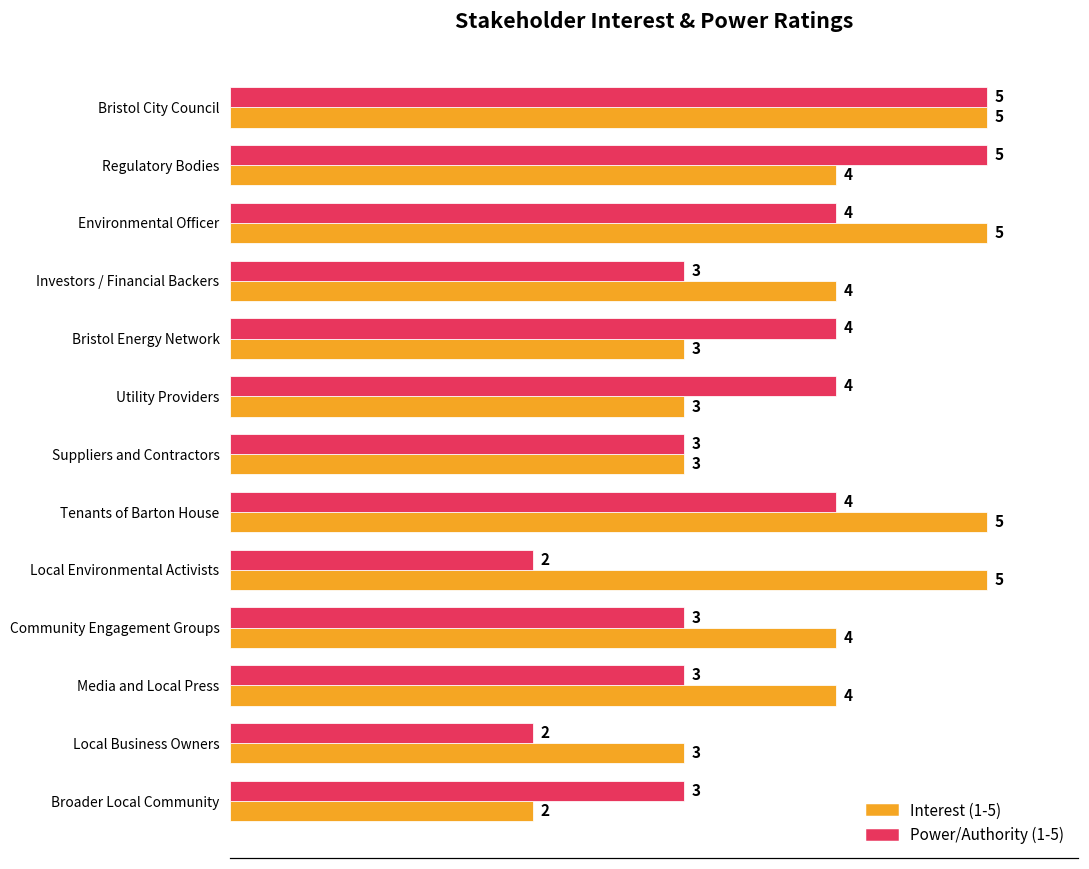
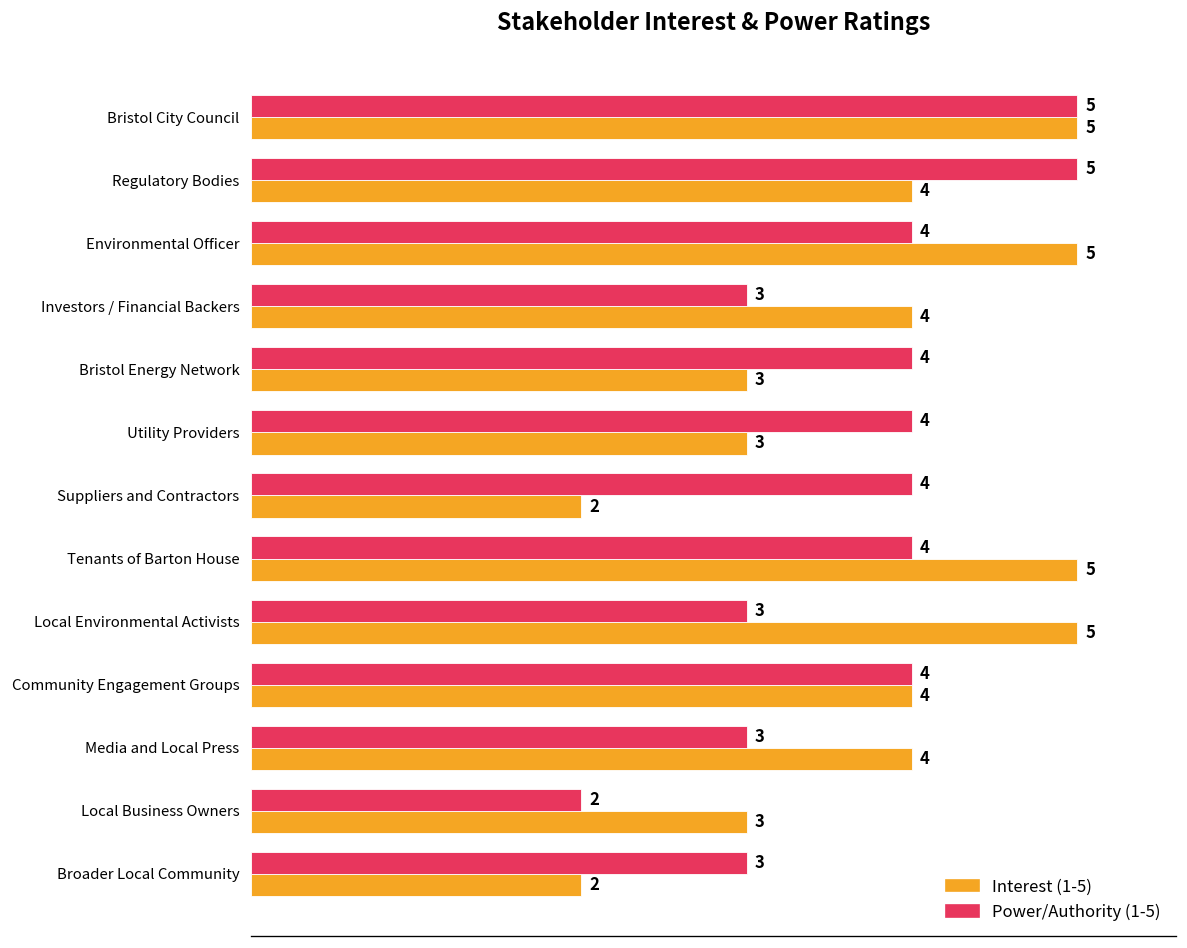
Power/Authority (1-5), Suppliers and Contractors: 3 -> 4
Interest (1-5), Suppliers and Contractors: 3 -> 2
Power/Authority (1-5), Local Environmental Activists: 2 -> 3
Power/Authority (1-5), Community Engagement Groups: 3 -> 4
